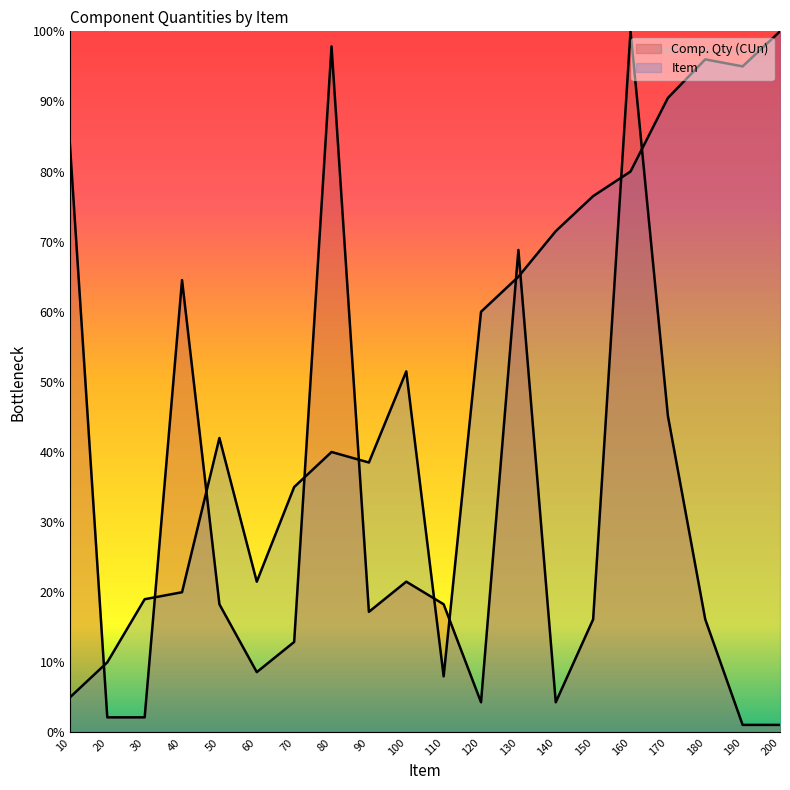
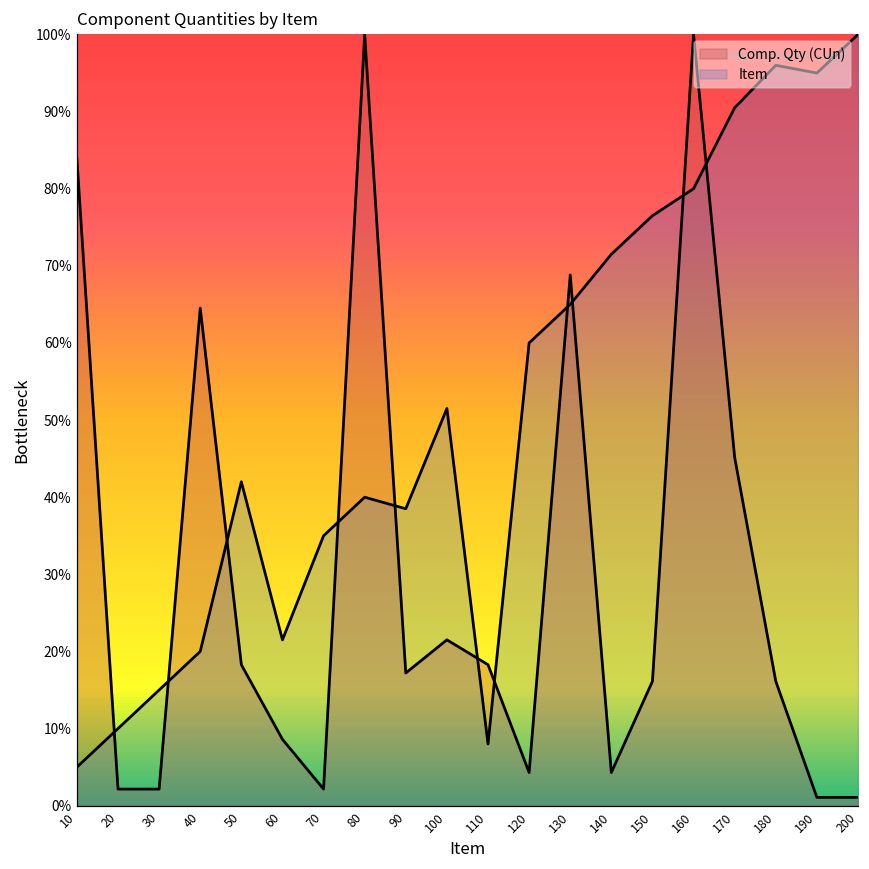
Item, 30: 19% -> 15%
Comp. Qty (CUn), 70: 13% -> 2%
Comp. Qty (CUn), 80: 98% -> 100%
